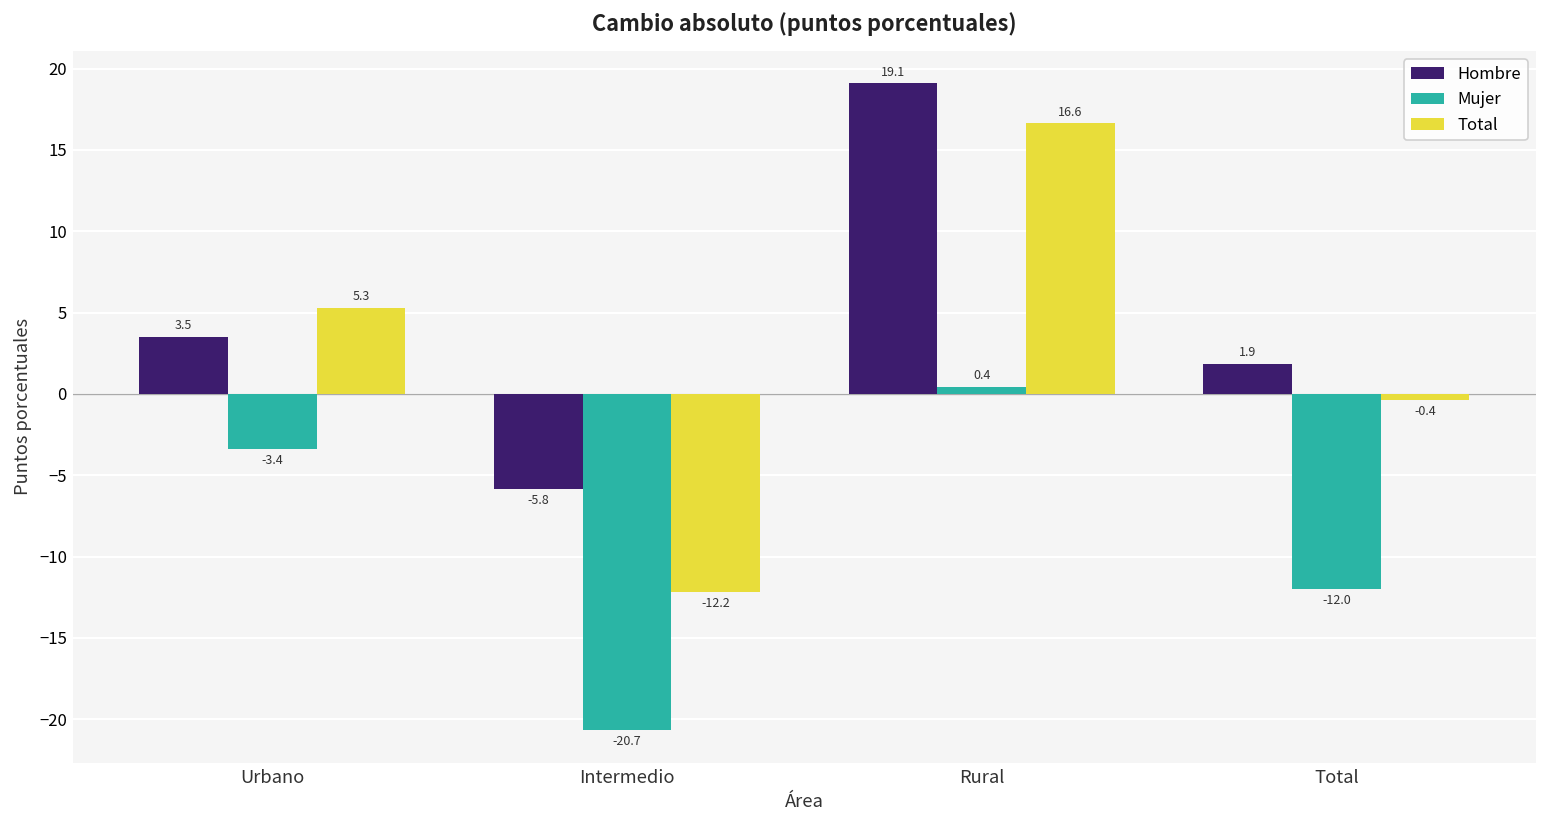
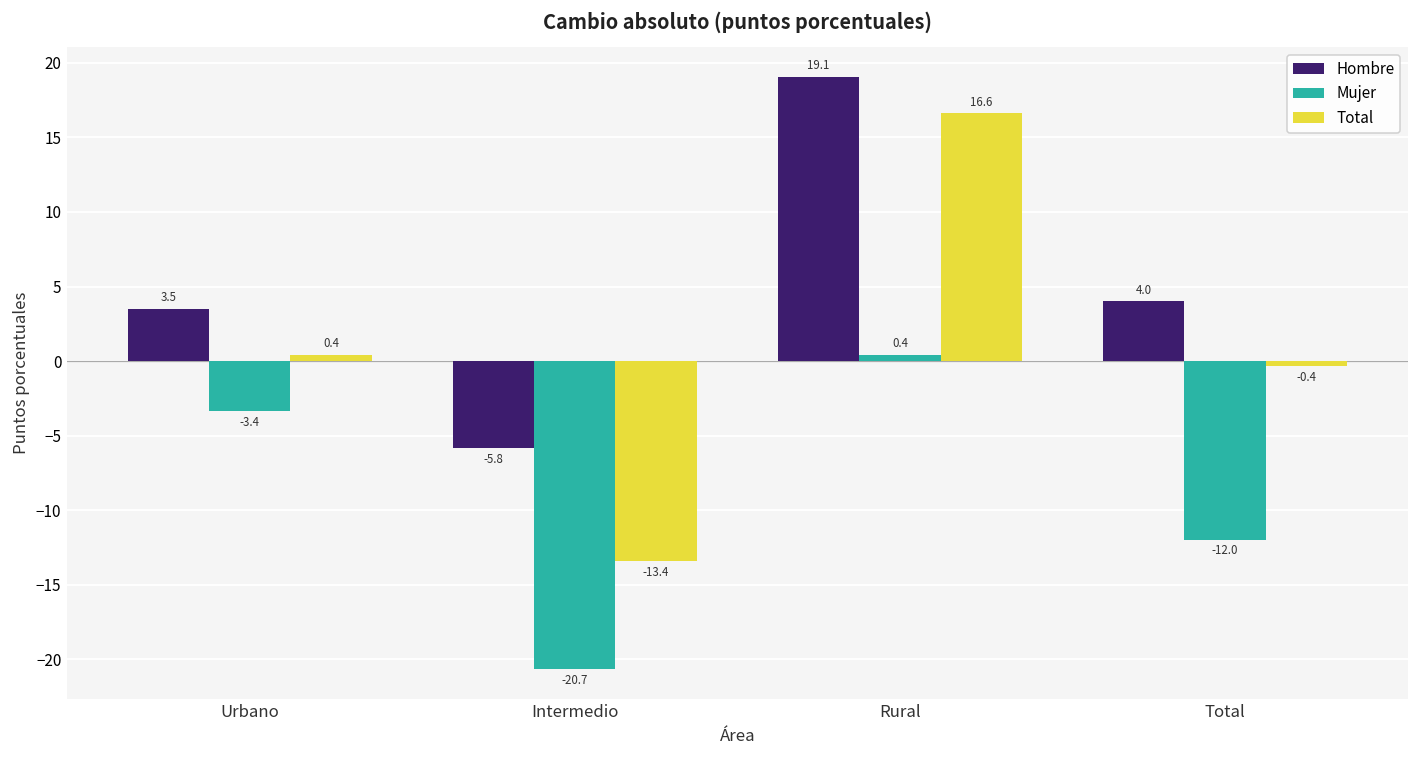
Total, Urbano: 5.3 -> 0.4
Total, Intermedio: -12.2 -> -13.4
Hombre, Total: 1.9 -> 4.0
